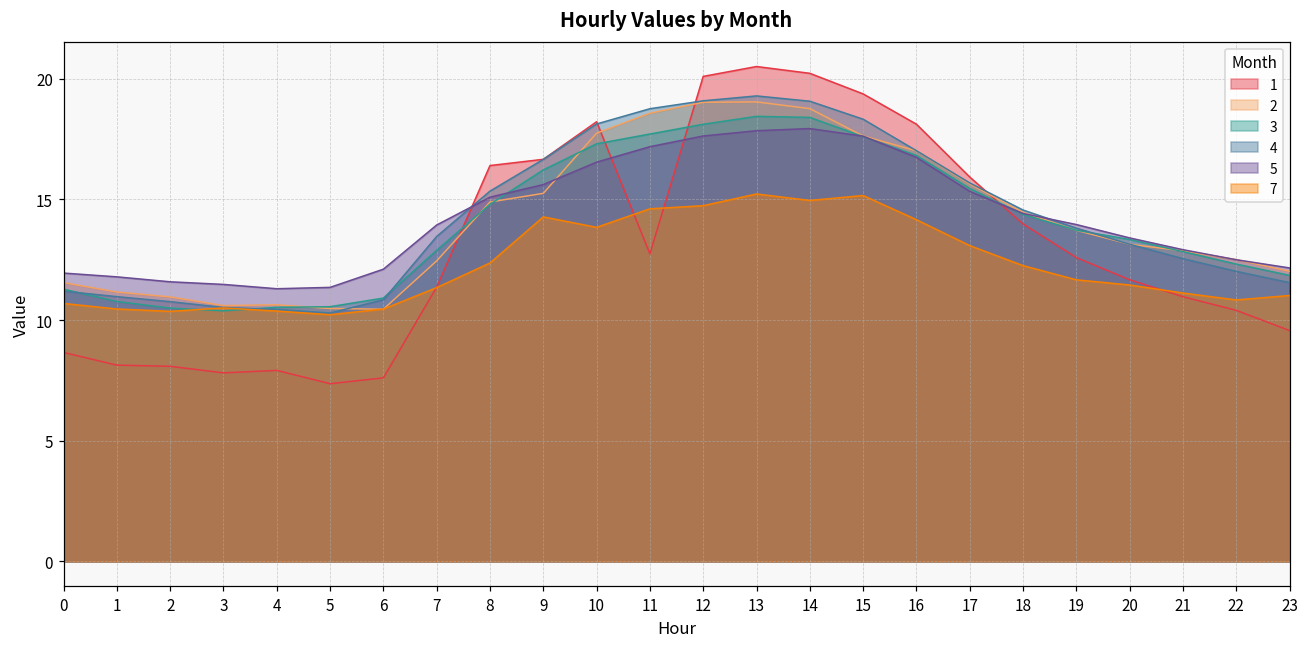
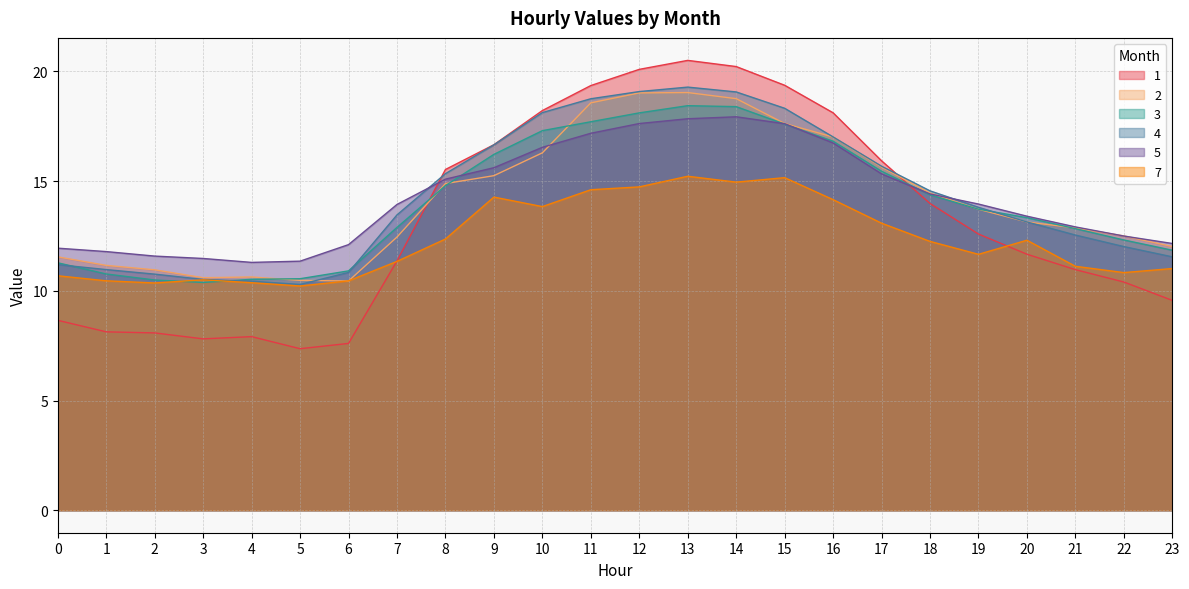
1, 8: 16.4 -> 15.5
2, 10: 17.7 -> 16.3
1, 11: 12.7 -> 19.4
7, 20: 11.5 -> 12.3
